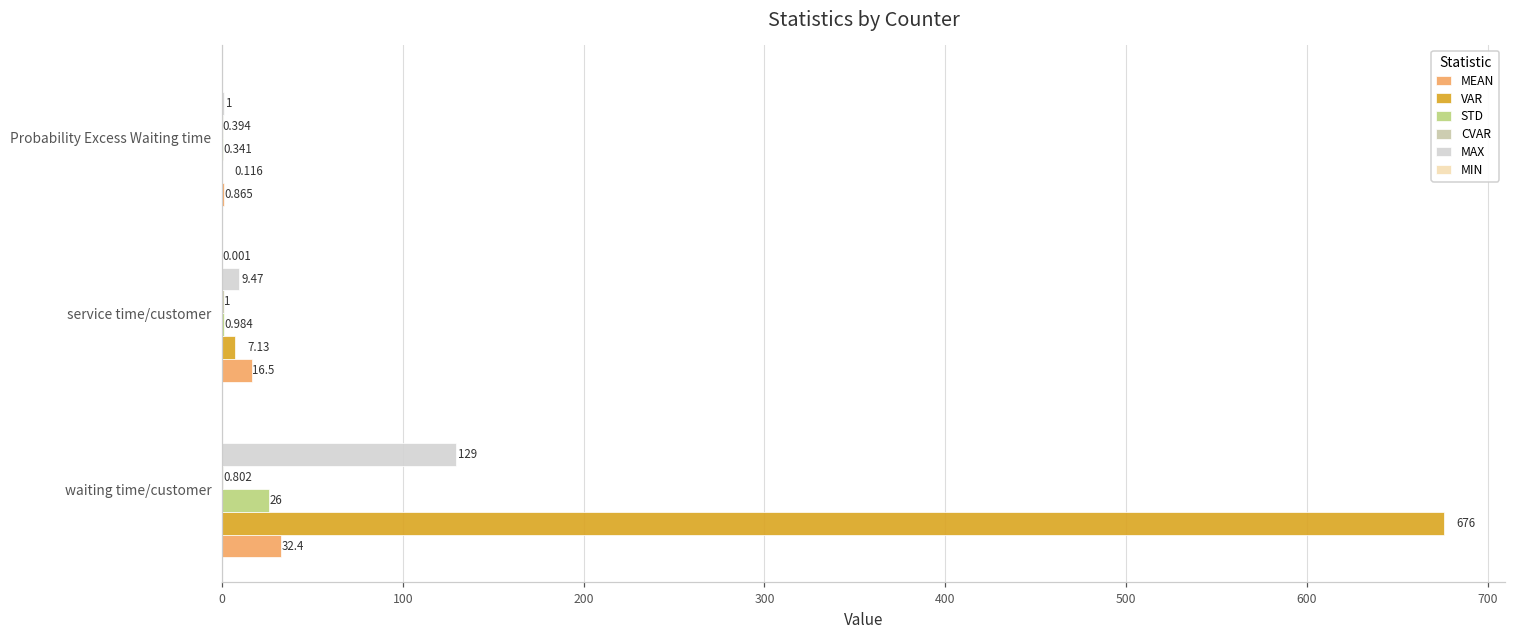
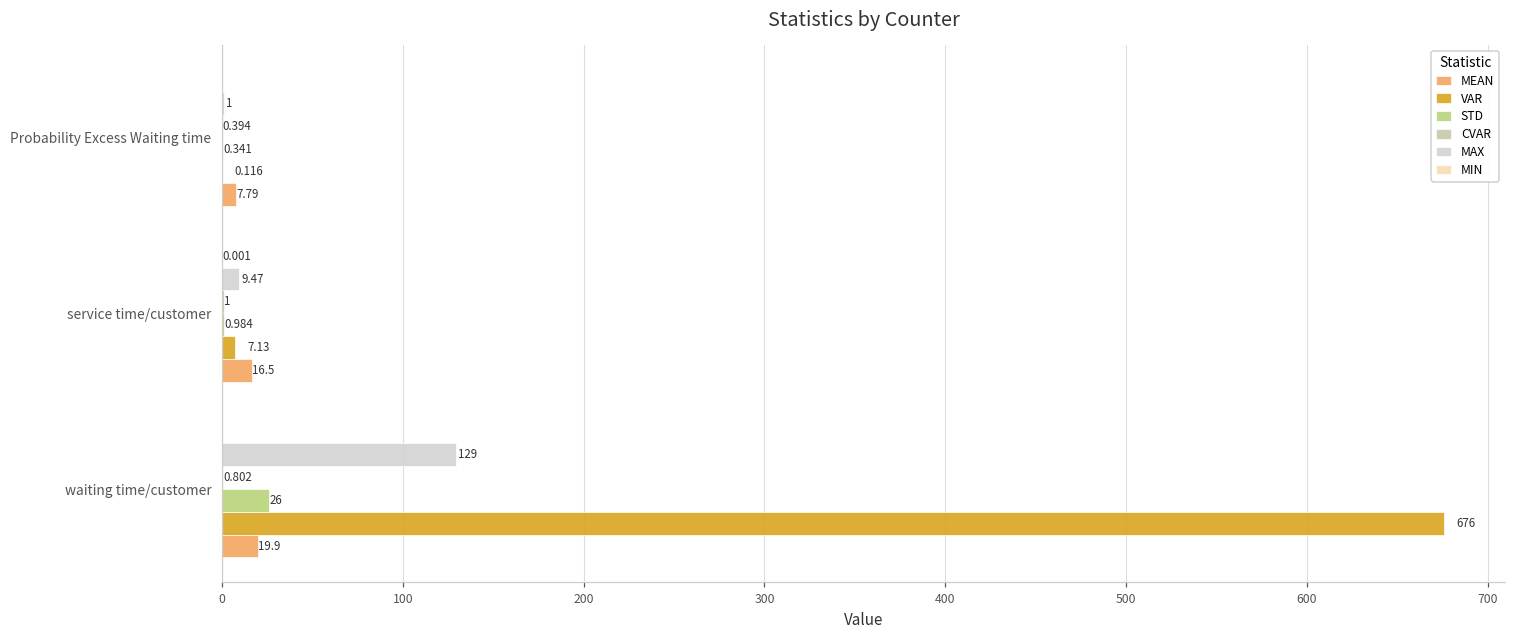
MEAN, Probability Excess Waiting time: 0.865 -> 7.79
MEAN, waiting time/customer: 32.4 -> 19.9
